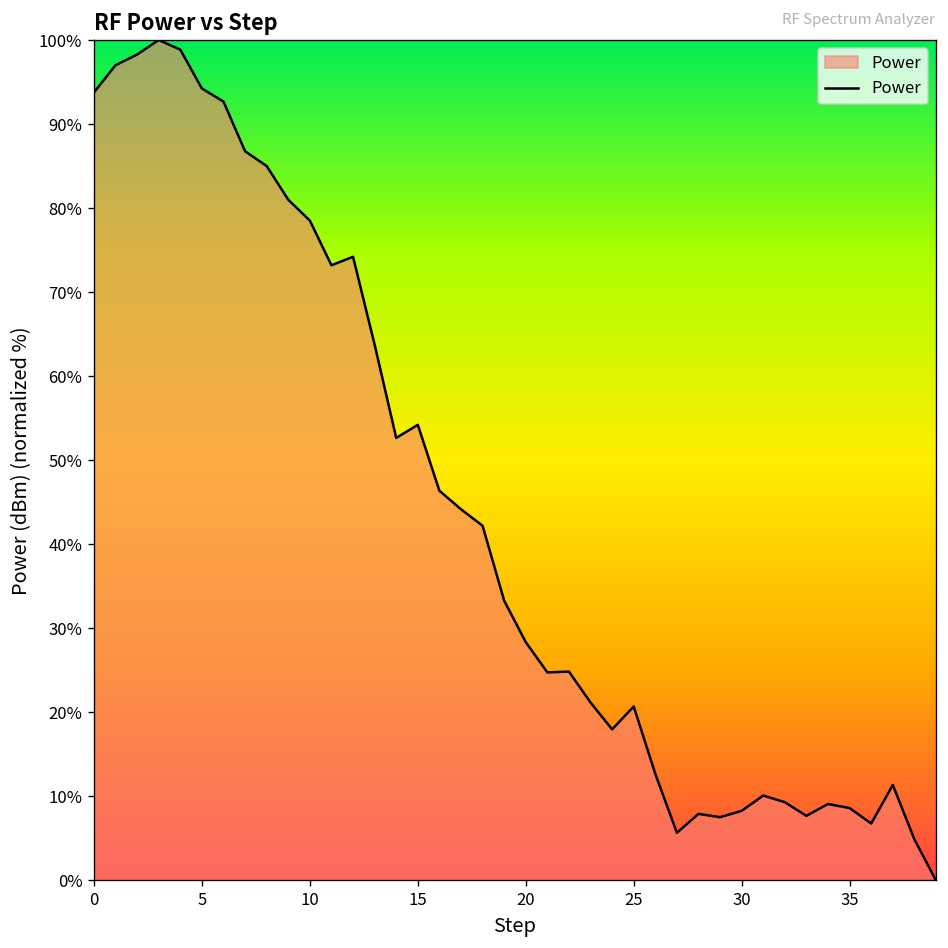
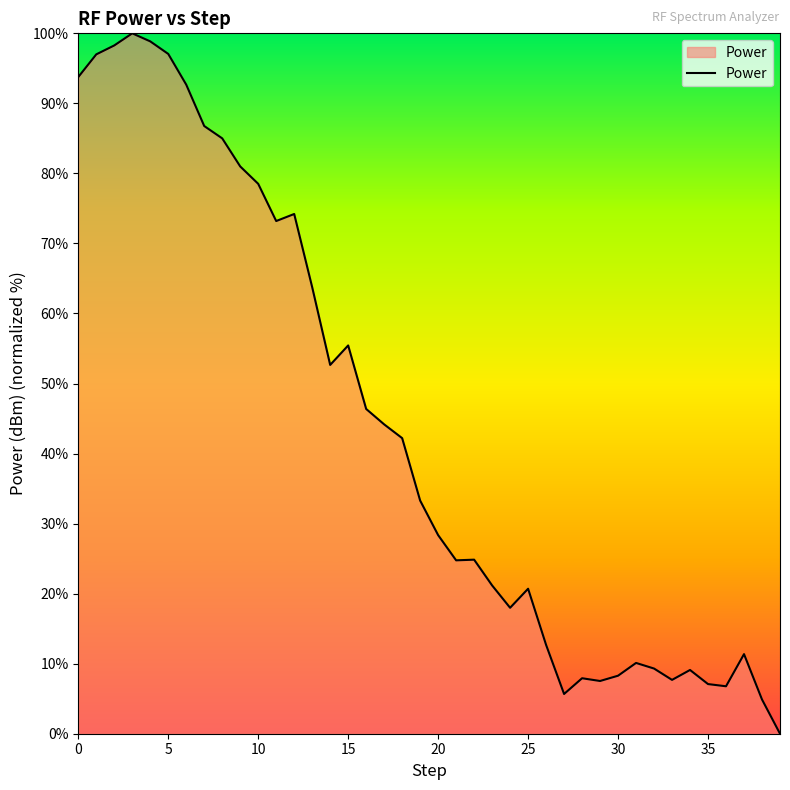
5: 94% -> 97%
15: 54% -> 55%
35: 9% -> 7%
